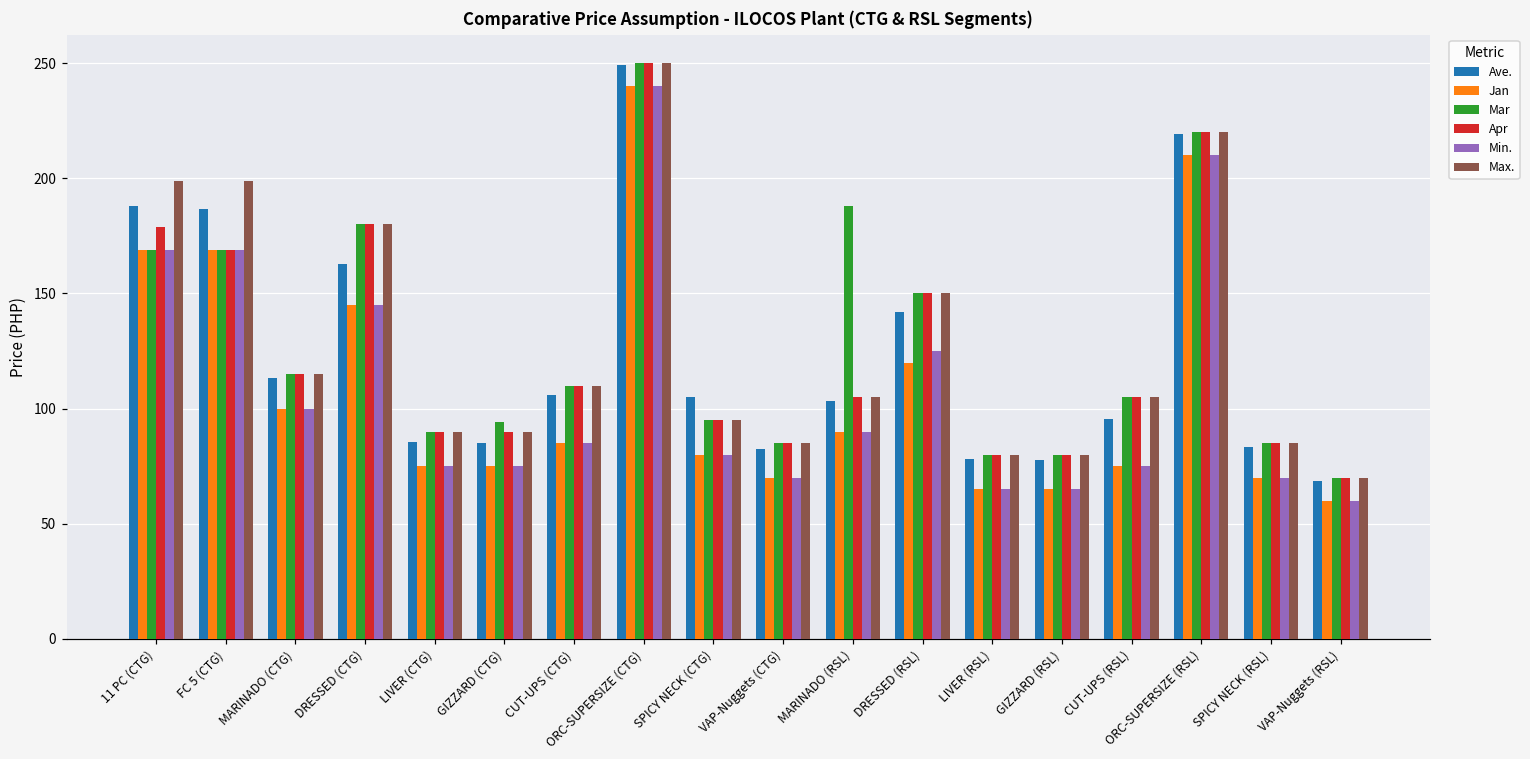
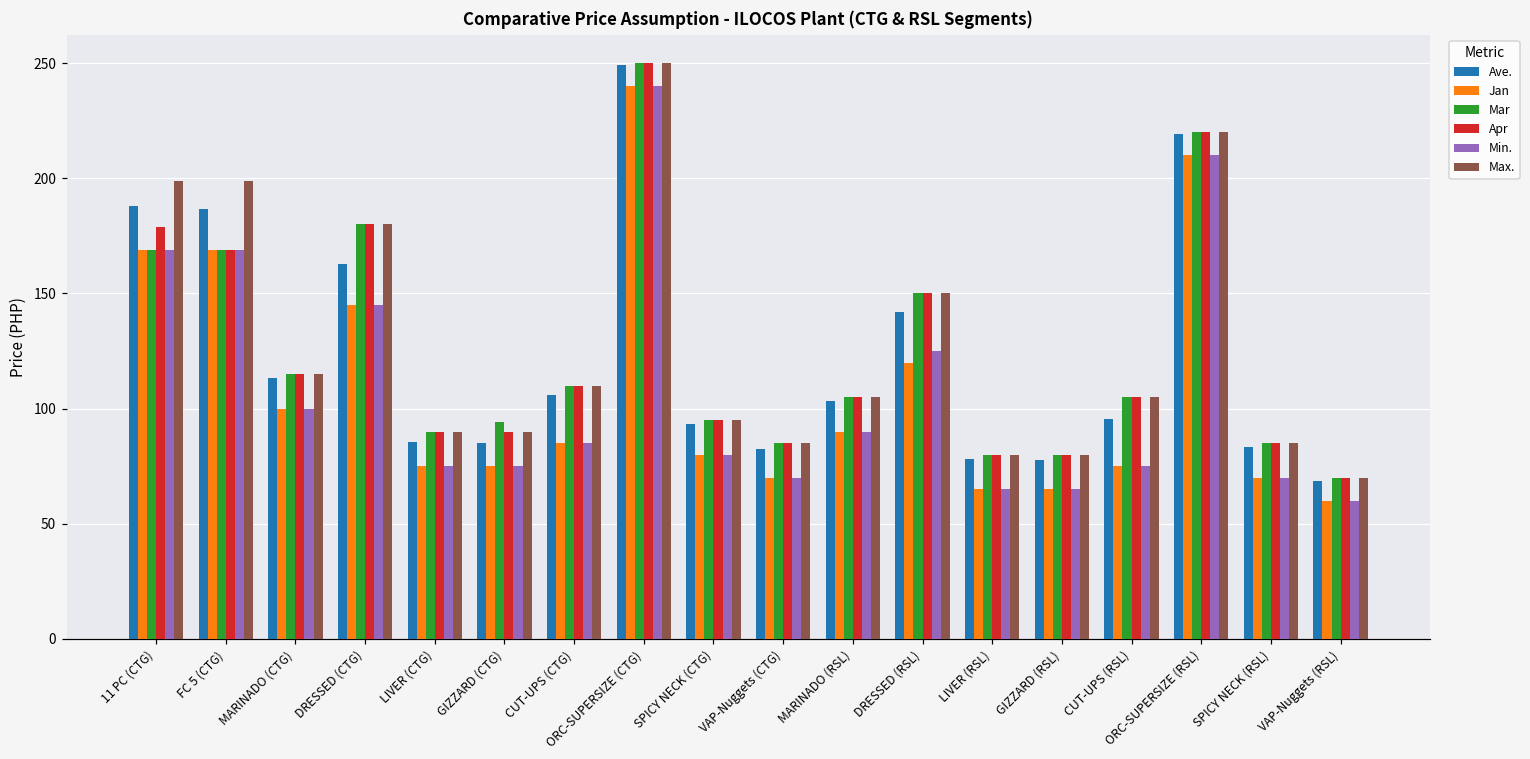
Ave., SPICY NECK (CTG): 105 -> 93
Mar, MARINADO (RSL): 188 -> 105
